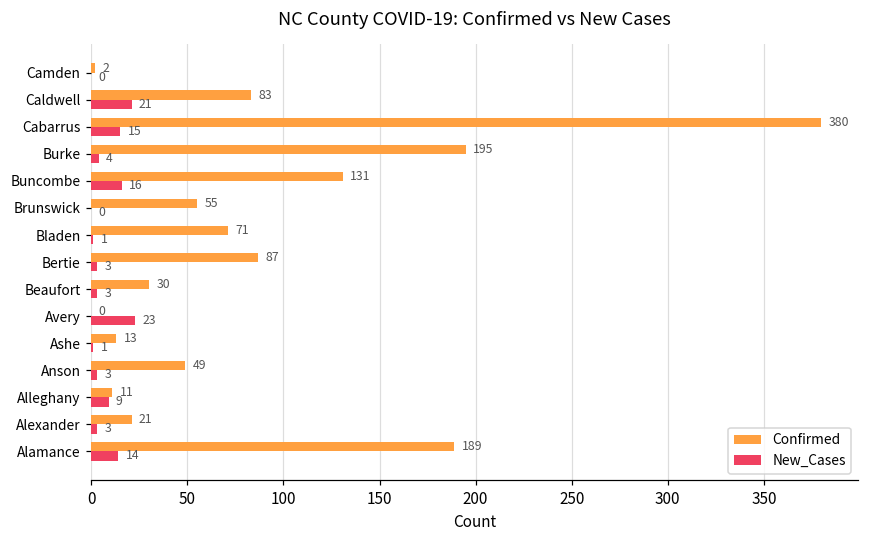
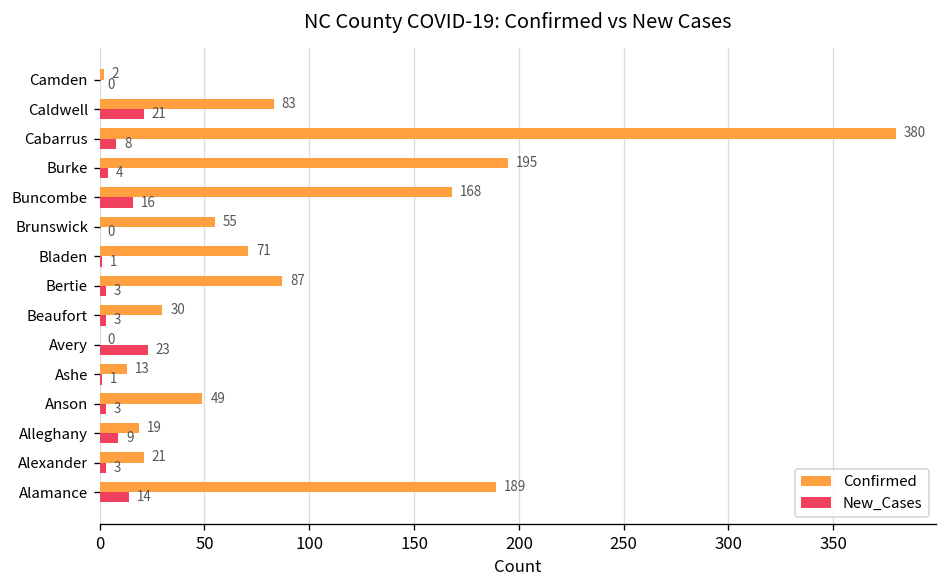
New_Cases, Cabarrus: 15 -> 8
Confirmed, Buncombe: 131 -> 168
Confirmed, Alleghany: 11 -> 19
